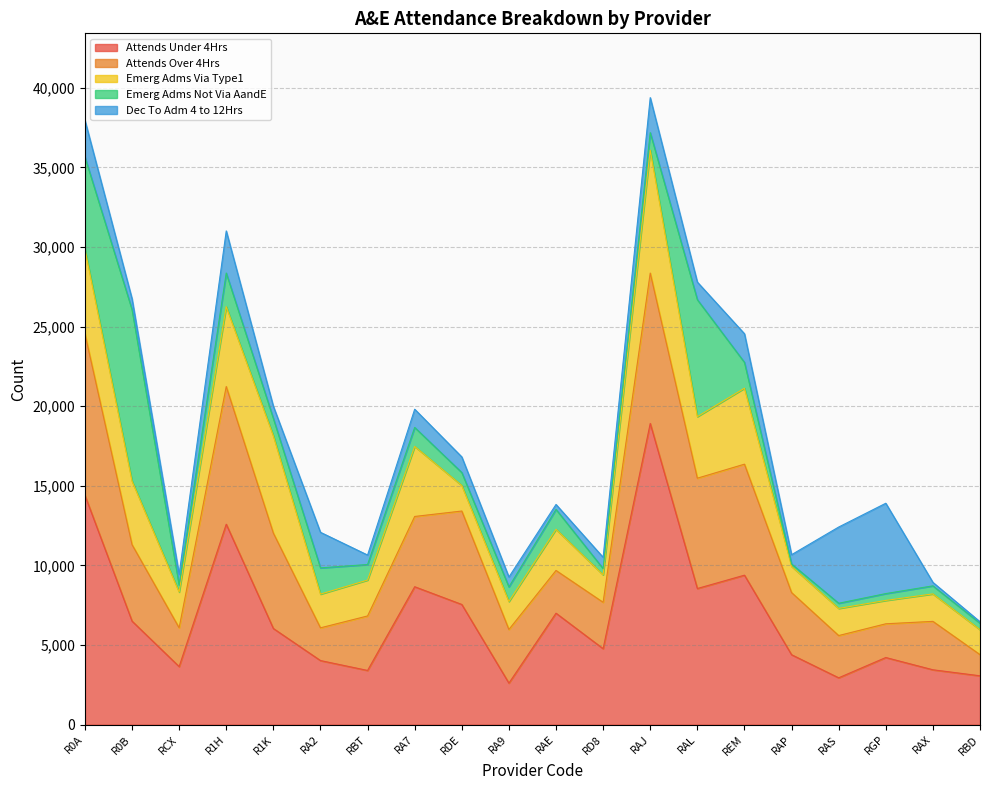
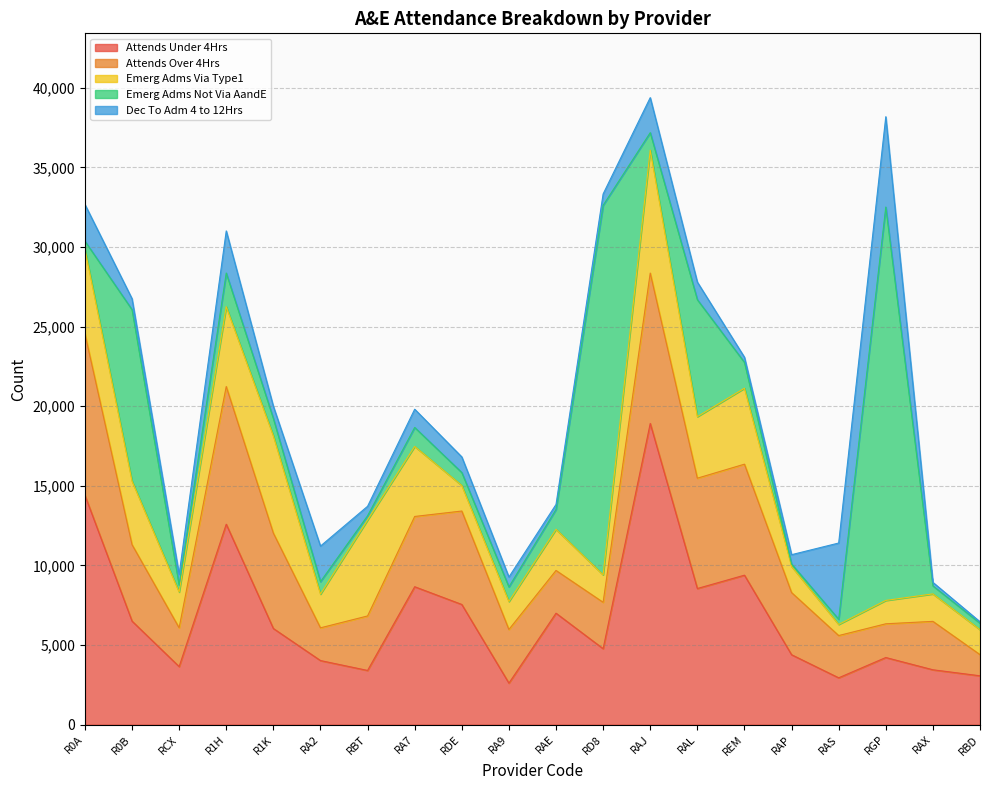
Emerg Adms Not Via AandE, R0A: 5,800 -> 500
Emerg Adms Not Via AandE, RA2: 1,600 -> 800
Emerg Adms Via Type1, RBT: 2,300 -> 6,000
Emerg Adms Not Via AandE, RBT: 1,000 -> 300
Emerg Adms Not Via AandE, RD8: 400 -> 23,200
Dec To Adm 4 to 12Hrs, REM: 1,800 -> 300
Emerg Adms Via Type1, RAS: 1,700 -> 700
Emerg Adms Not Via AandE, RGP: 400 -> 24,700
